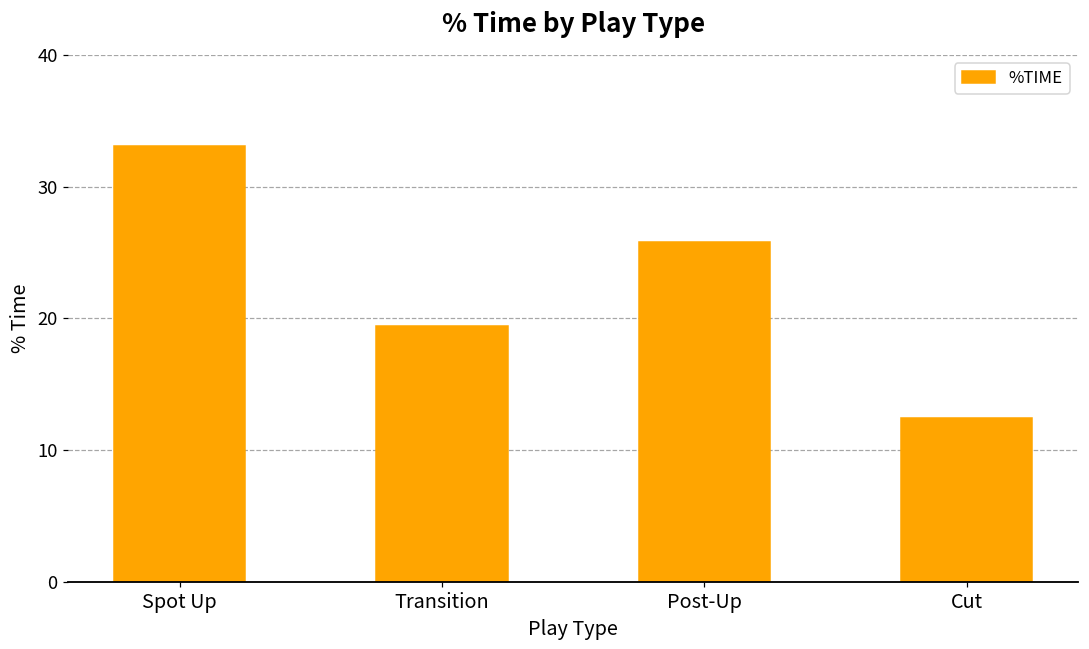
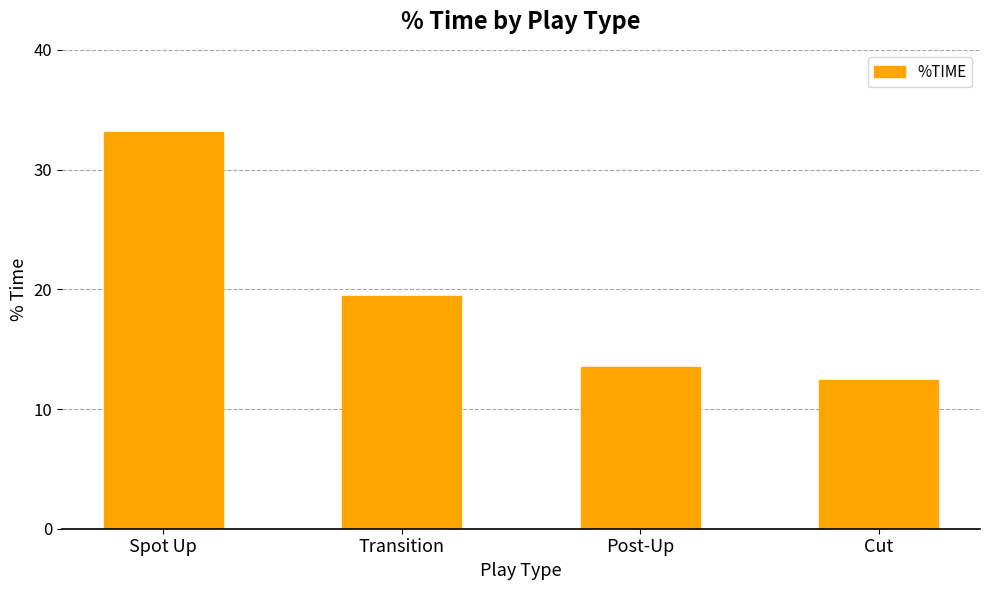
Post-Up: 25.8 -> 13.5
